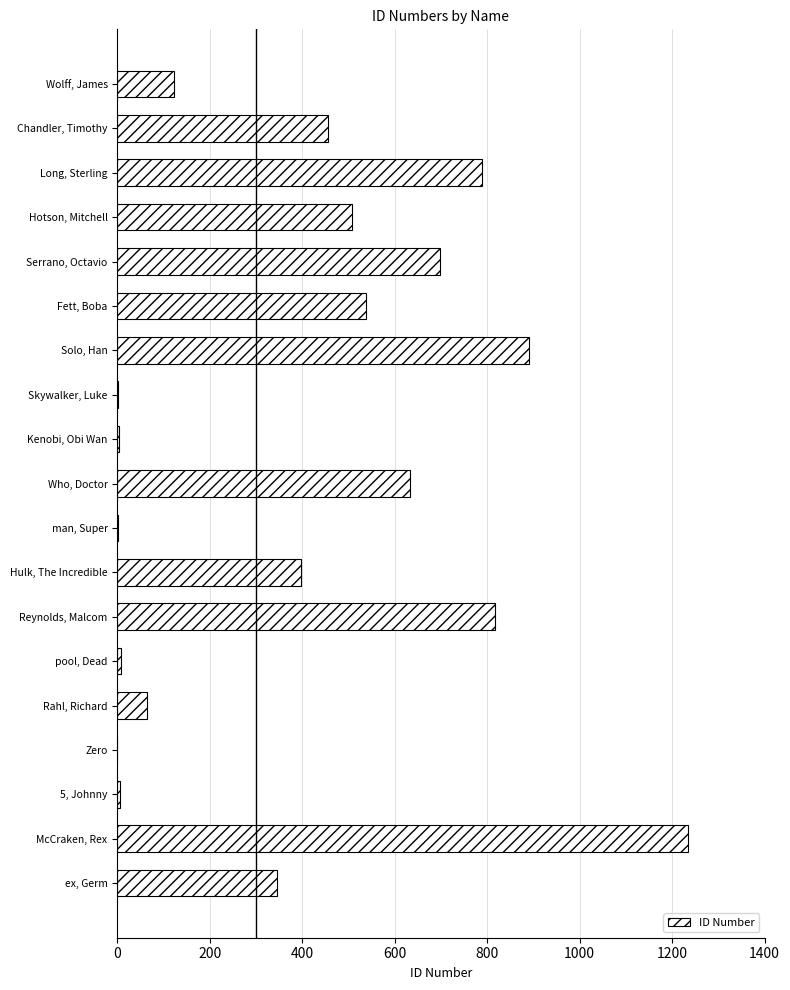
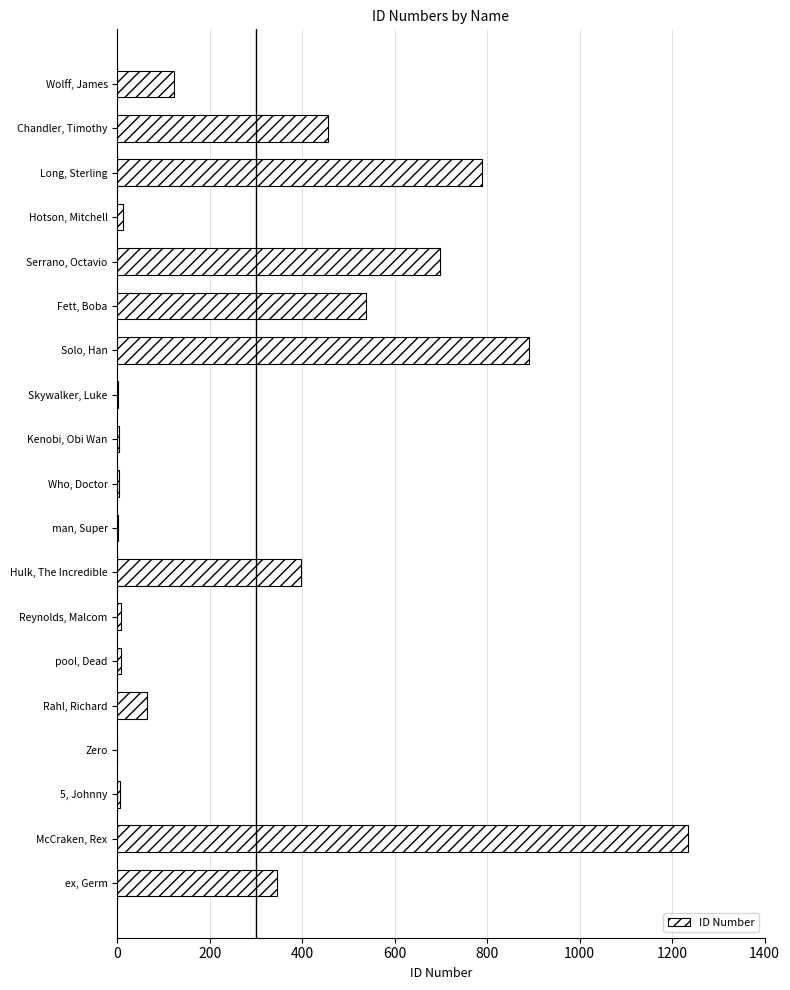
Hotson, Mitchell: 510 -> 10
Who, Doctor: 630 -> 0
Reynolds, Malcom: 820 -> 10
